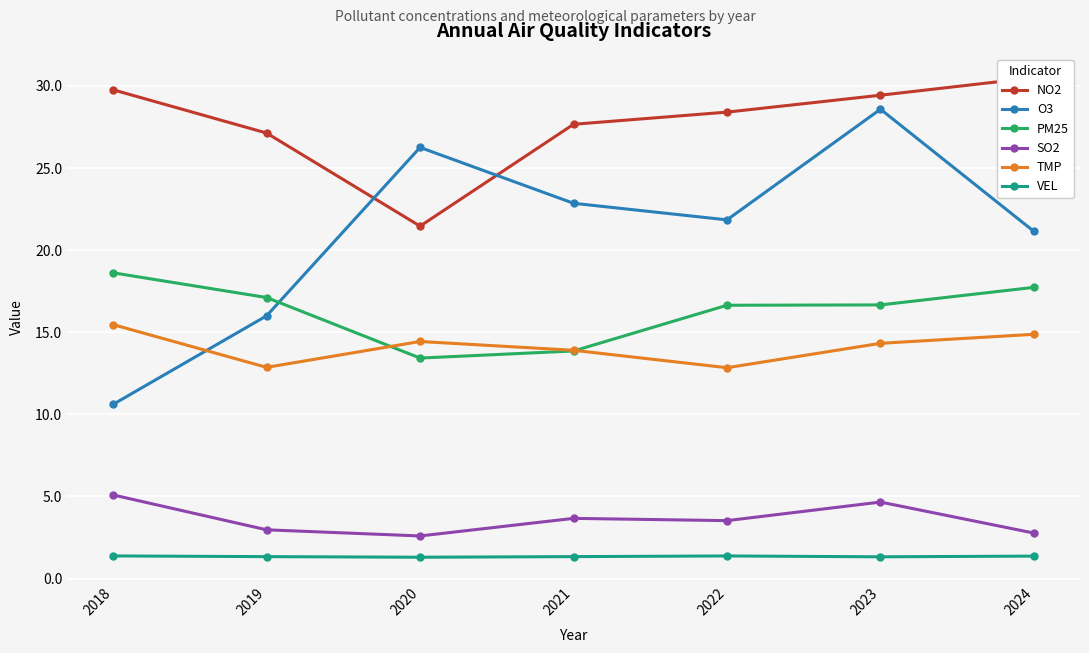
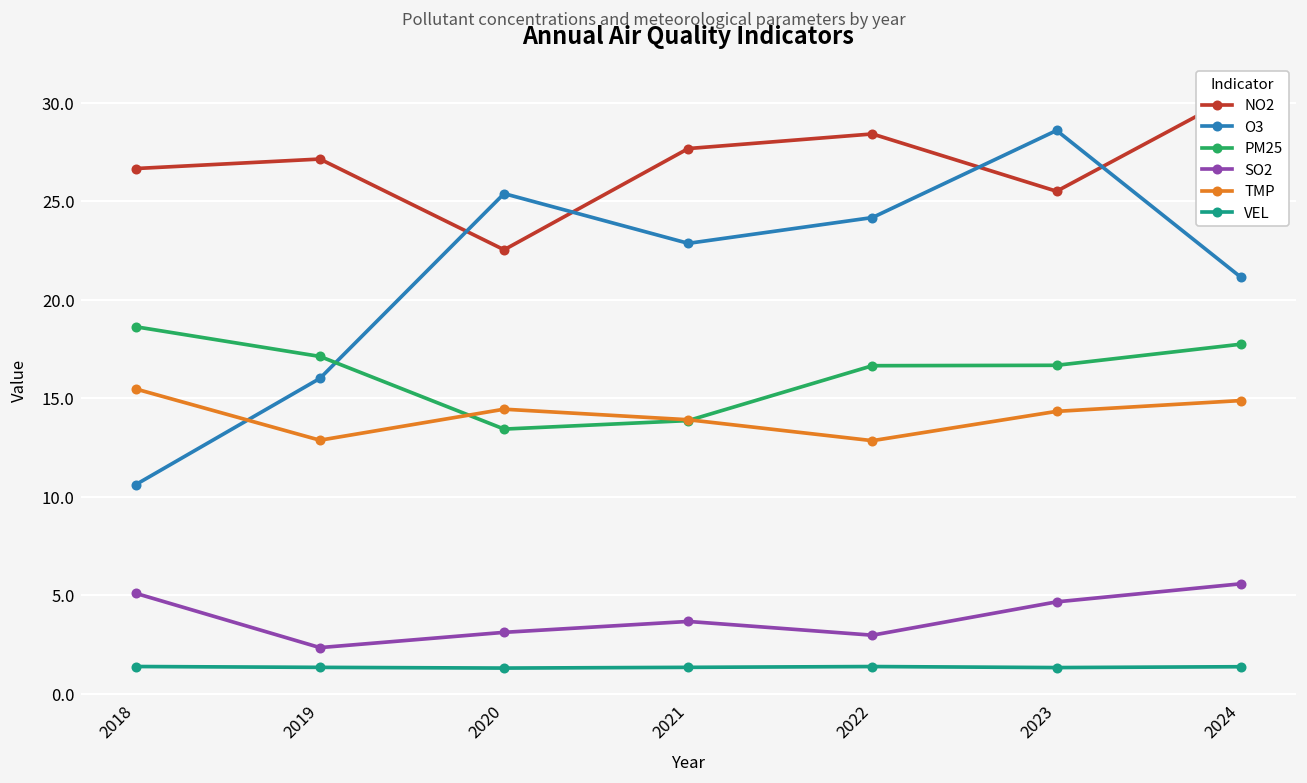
NO2, 2018: 29.8 -> 26.7
SO2, 2019: 3.0 -> 2.3
NO2, 2020: 21.5 -> 22.5
O3, 2020: 26.3 -> 25.4
SO2, 2020: 2.6 -> 3.1
O3, 2022: 21.8 -> 24.2
SO2, 2022: 3.5 -> 3.0
NO2, 2023: 29.4 -> 25.5
SO2, 2024: 2.8 -> 5.6
